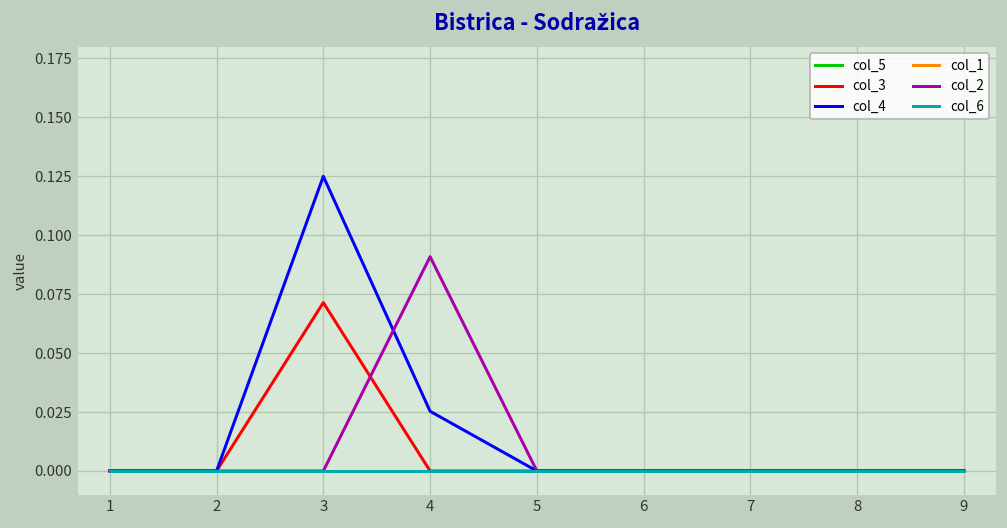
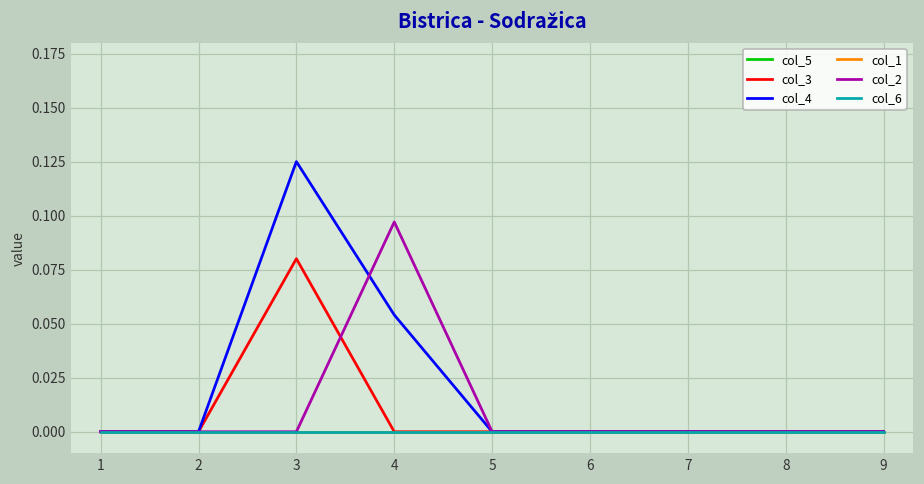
col_3, 3: 0.071 -> 0.080
col_4, 4: 0.025 -> 0.054
col_2, 4: 0.091 -> 0.097
